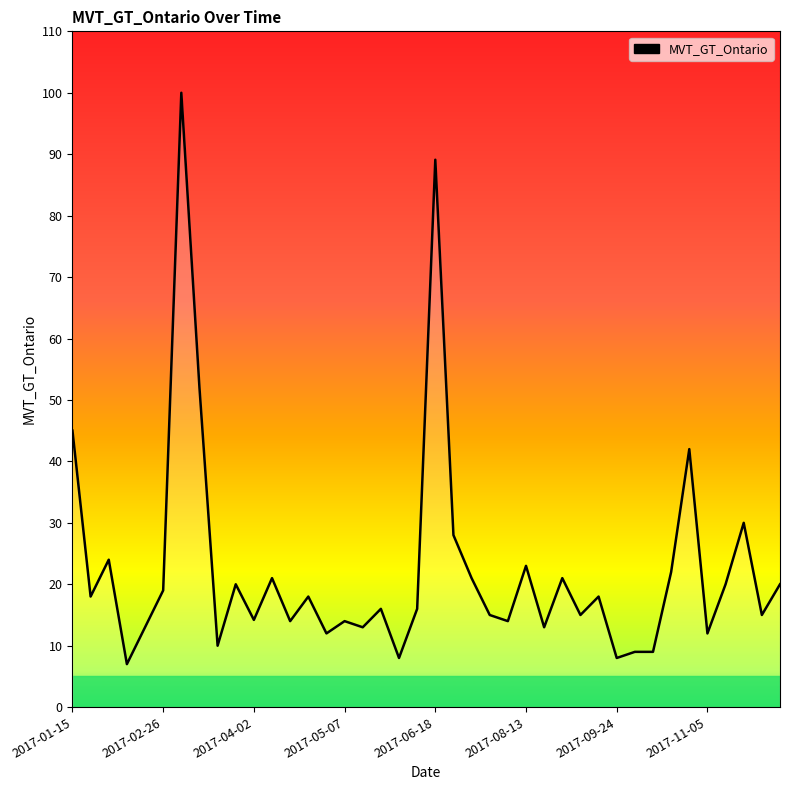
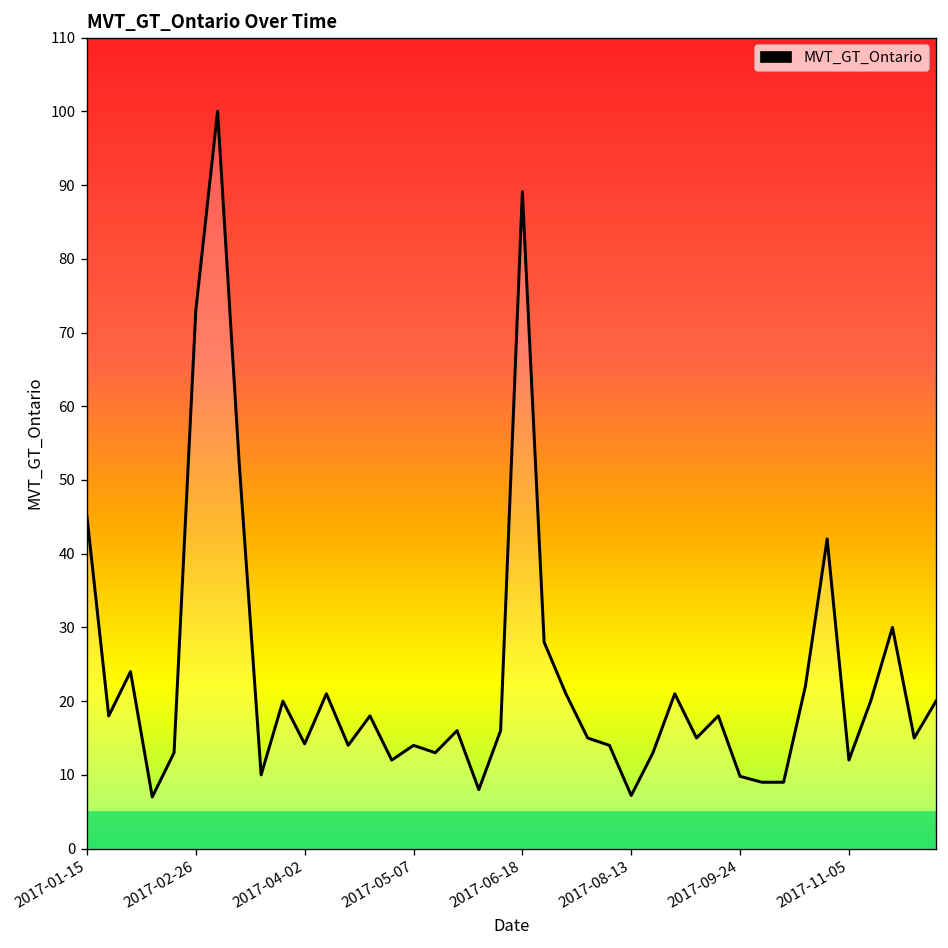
2017-02-26: 19 -> 73
2017-08-13: 23 -> 7
2017-09-24: 8 -> 10
